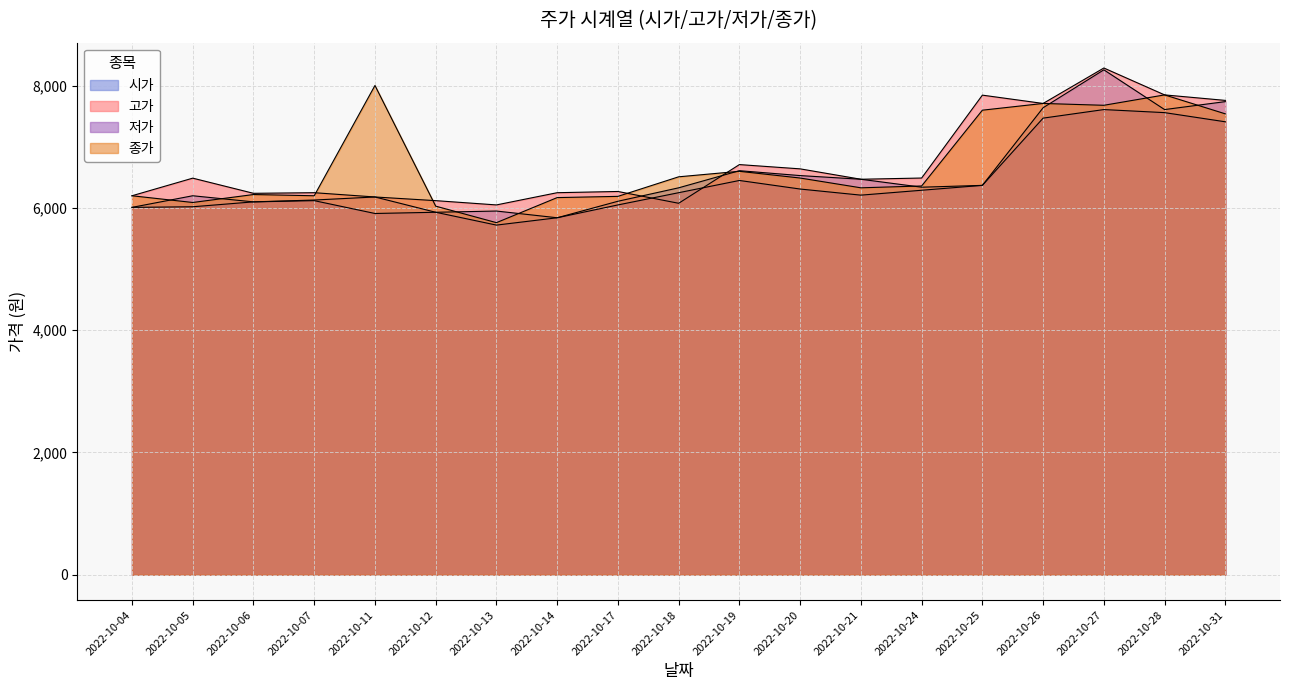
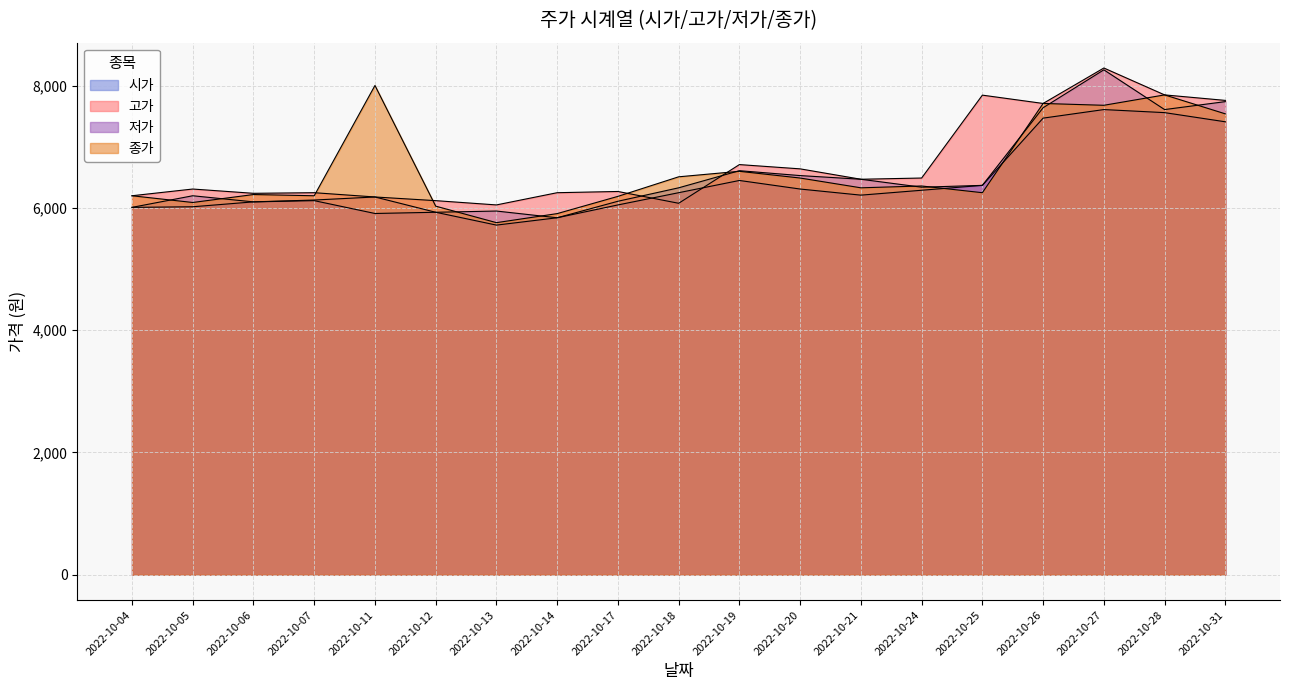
고가, 2022-10-05: 6,500 -> 6,300
종가, 2022-10-14: 6,200 -> 5,900
종가, 2022-10-25: 7,600 -> 6,300
